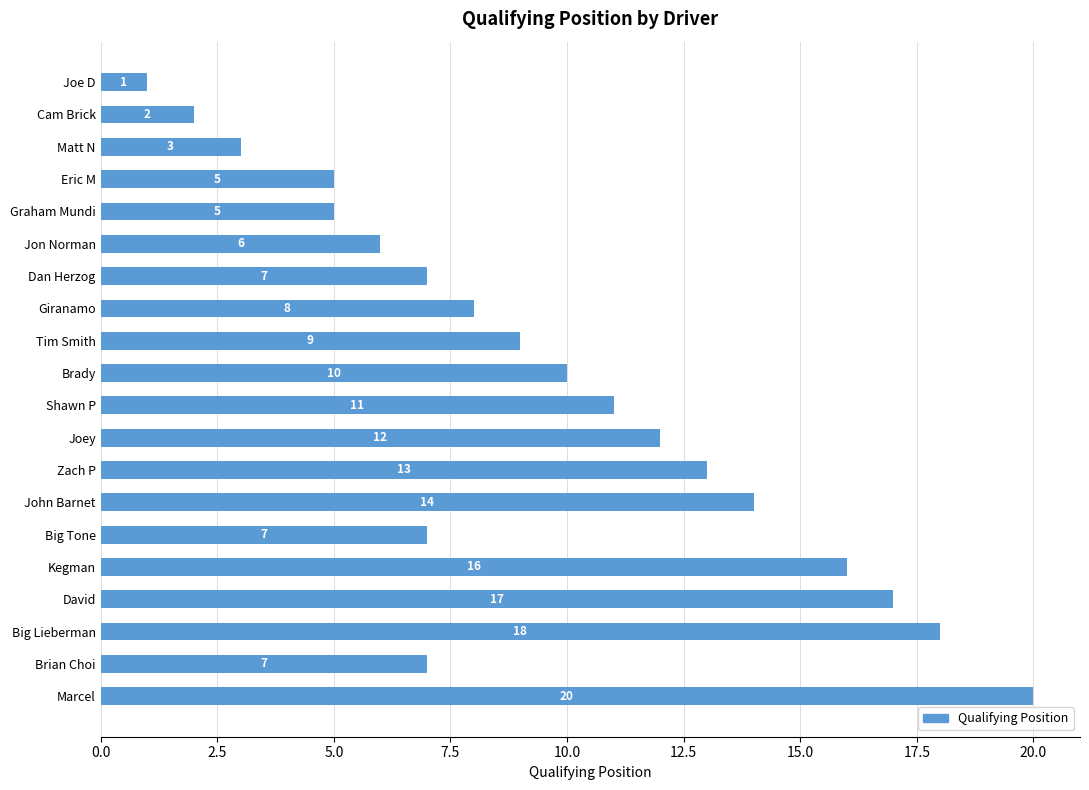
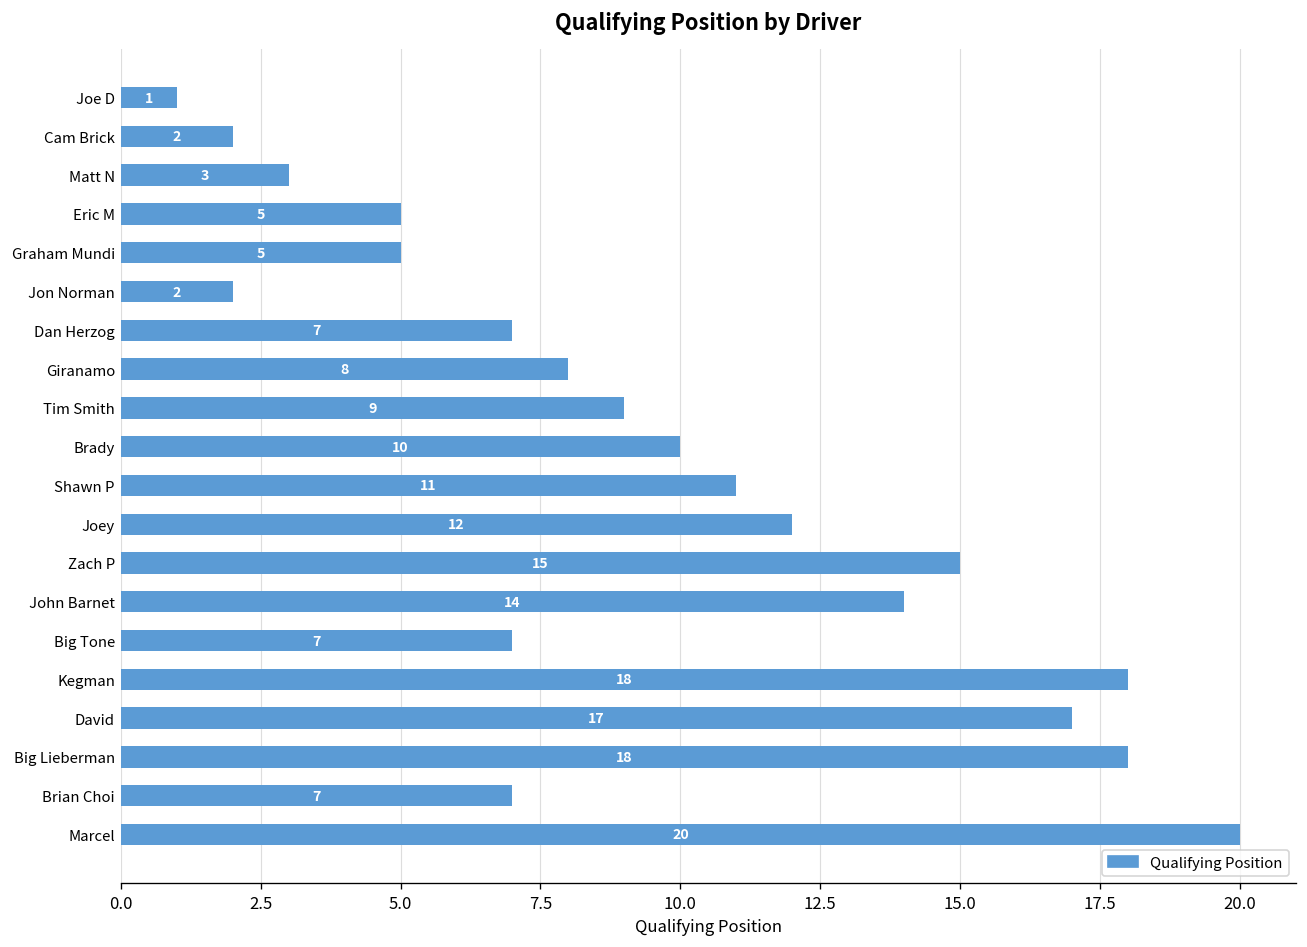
Jon Norman: 6 -> 2
Zach P: 13 -> 15
Kegman: 16 -> 18
